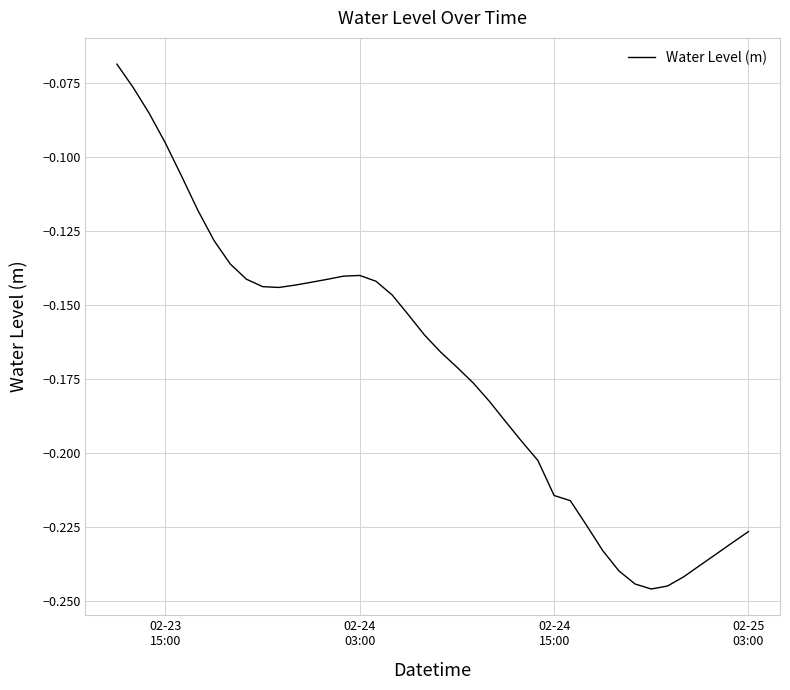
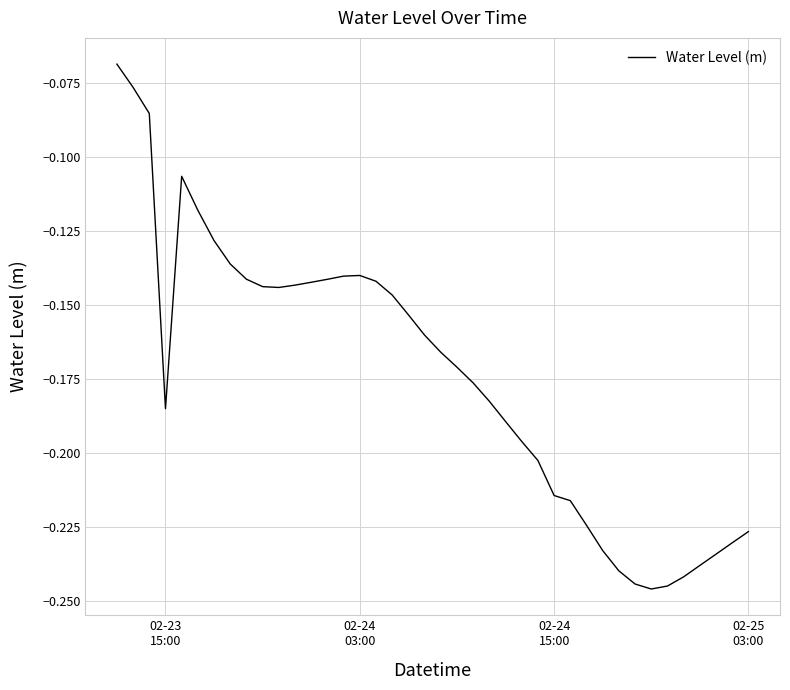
02-23 15:00: -0.095 -> -0.185
